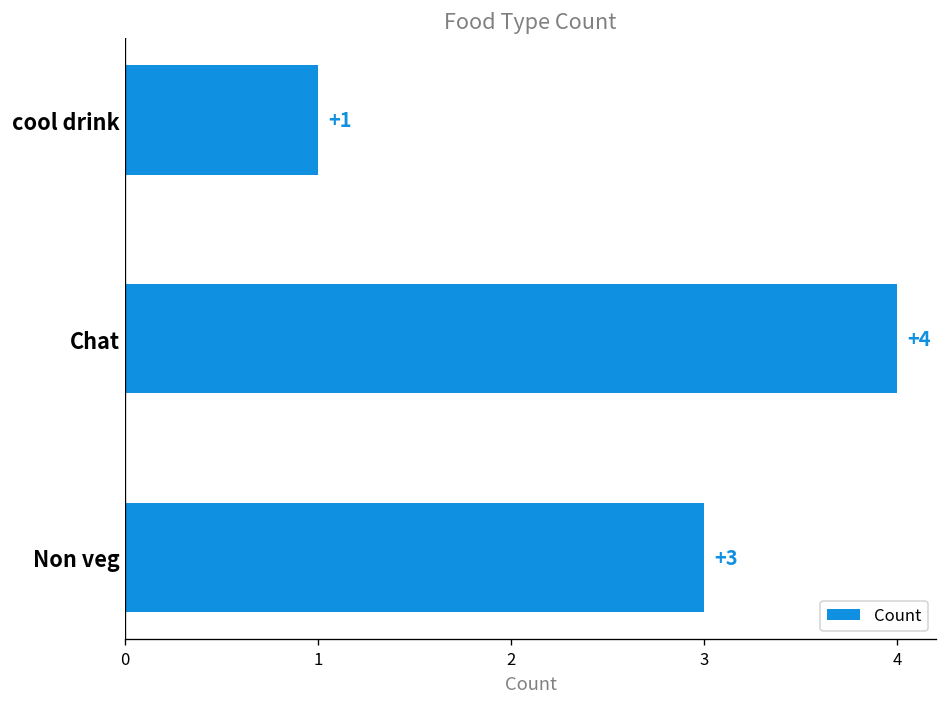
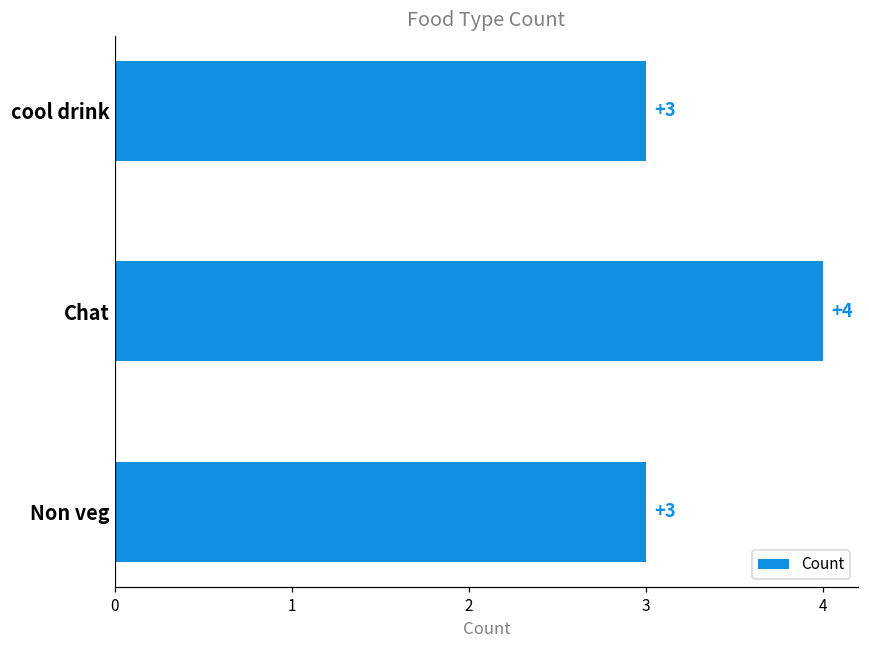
cool drink: +1 -> +3
